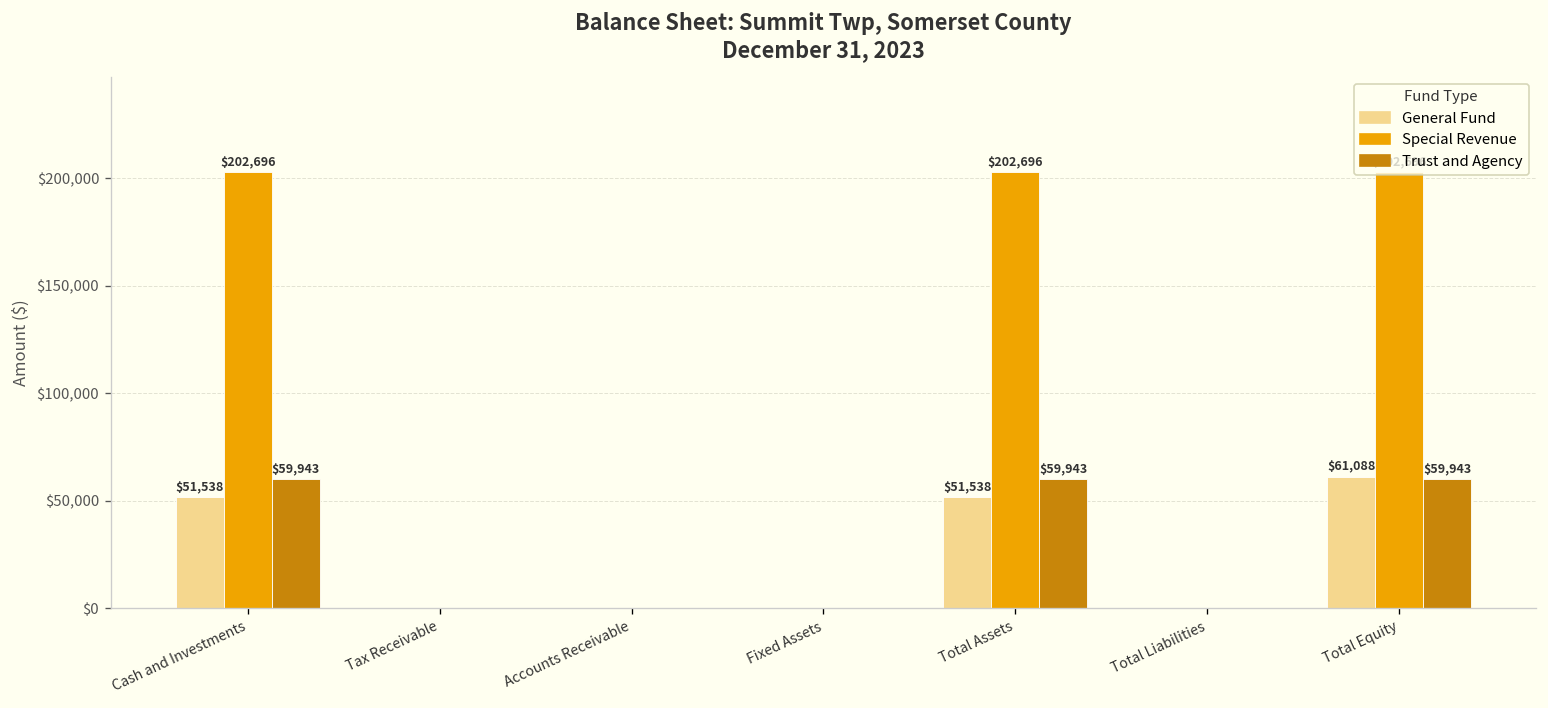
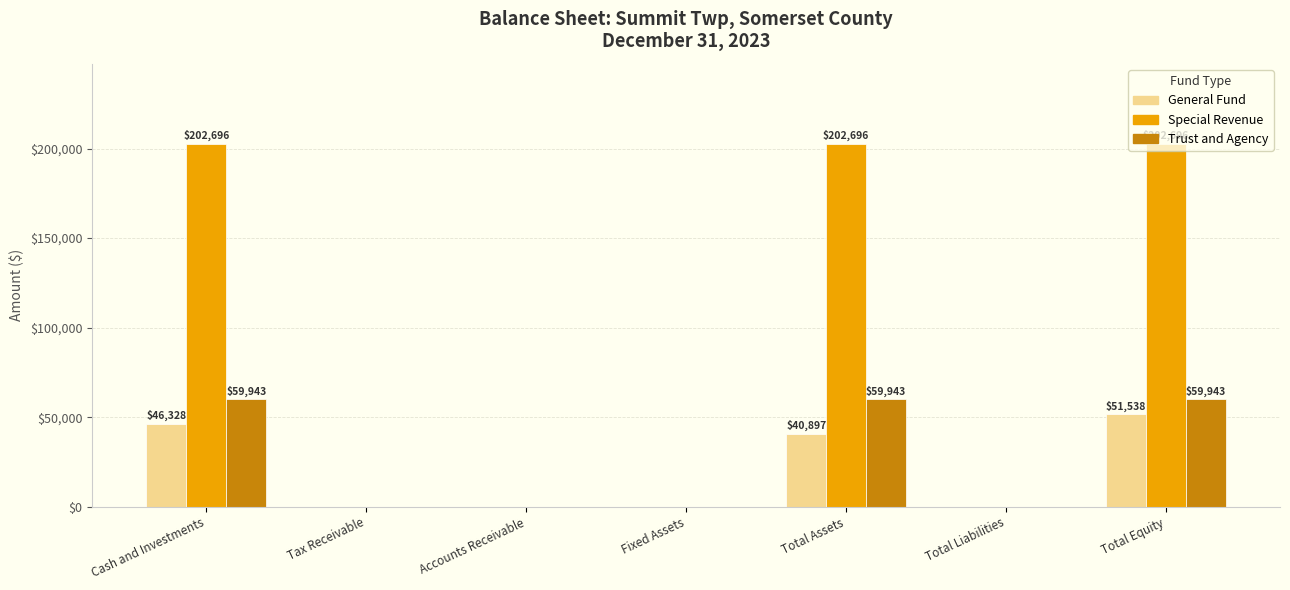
General Fund, Cash and Investments: $51,538 -> $46,328
General Fund, Total Assets: $51,538 -> $40,897
General Fund, Total Equity: $61,088 -> $51,538
